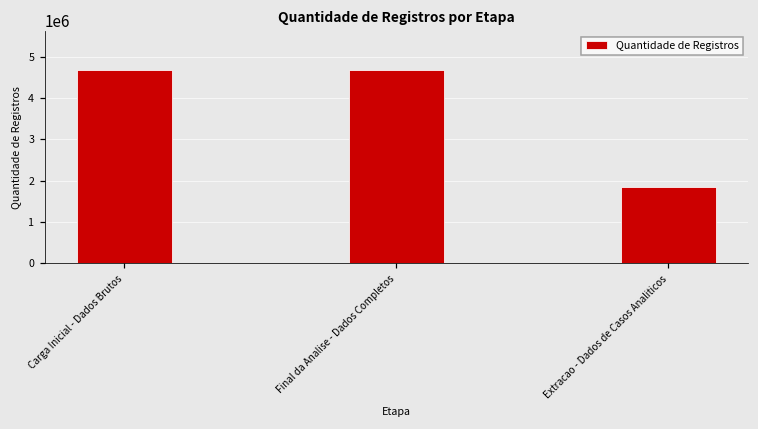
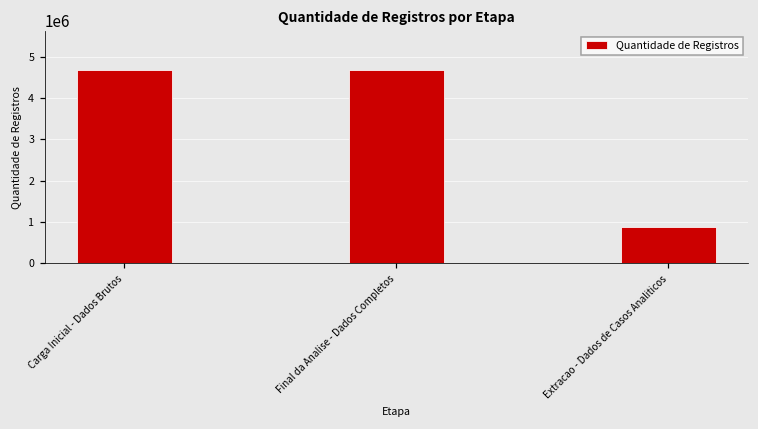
Extracao - Dados de Casos Analiticos: 1900000 -> 900000
